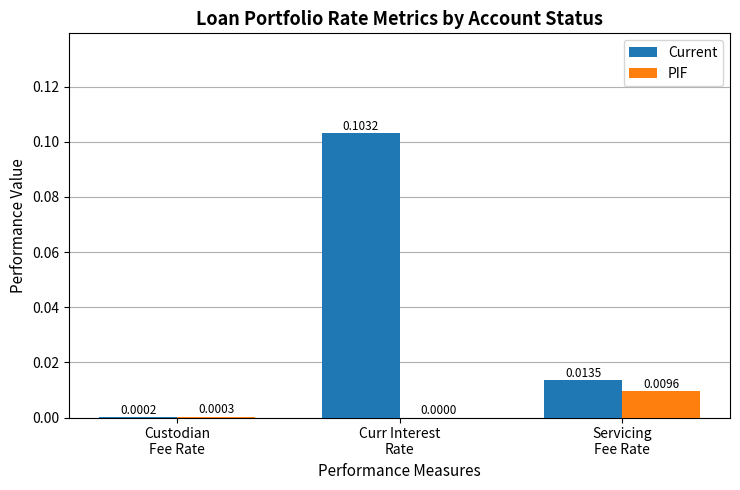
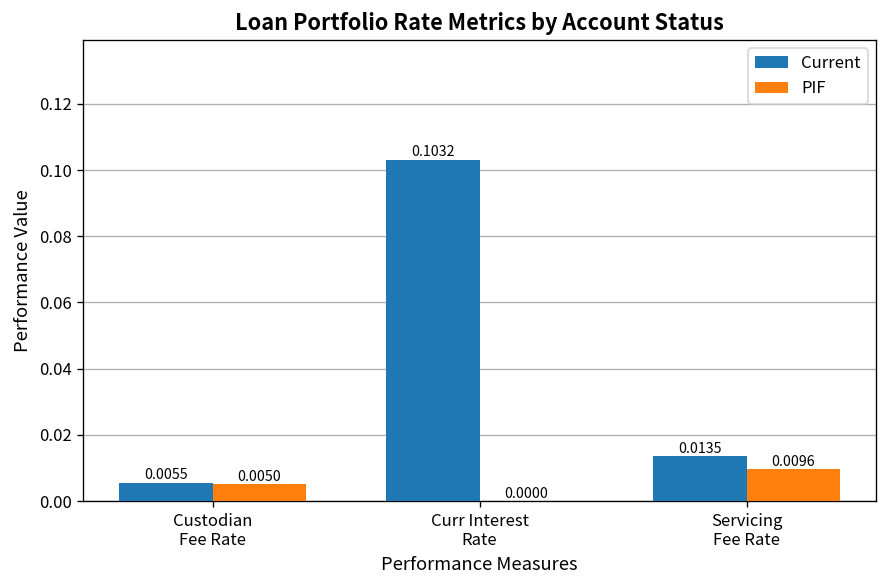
Current, Custodian Fee Rate: 0.0002 -> 0.0055
PIF, Custodian Fee Rate: 0.0003 -> 0.0050
